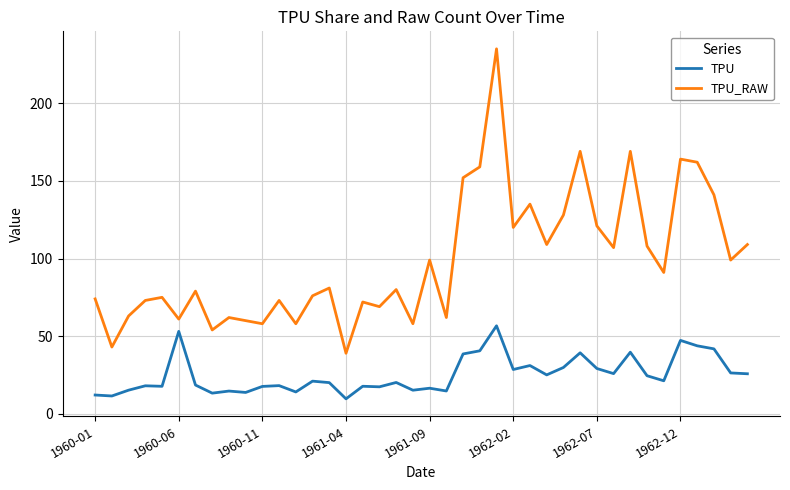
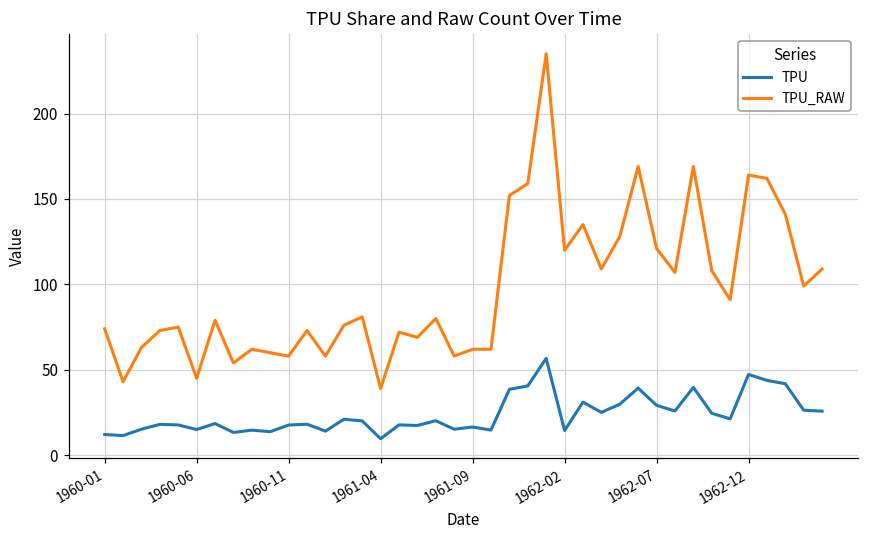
TPU, 1960-06: 53 -> 15
TPU_RAW, 1960-06: 61 -> 45
TPU_RAW, 1961-09: 99 -> 62
TPU, 1962-02: 29 -> 14
